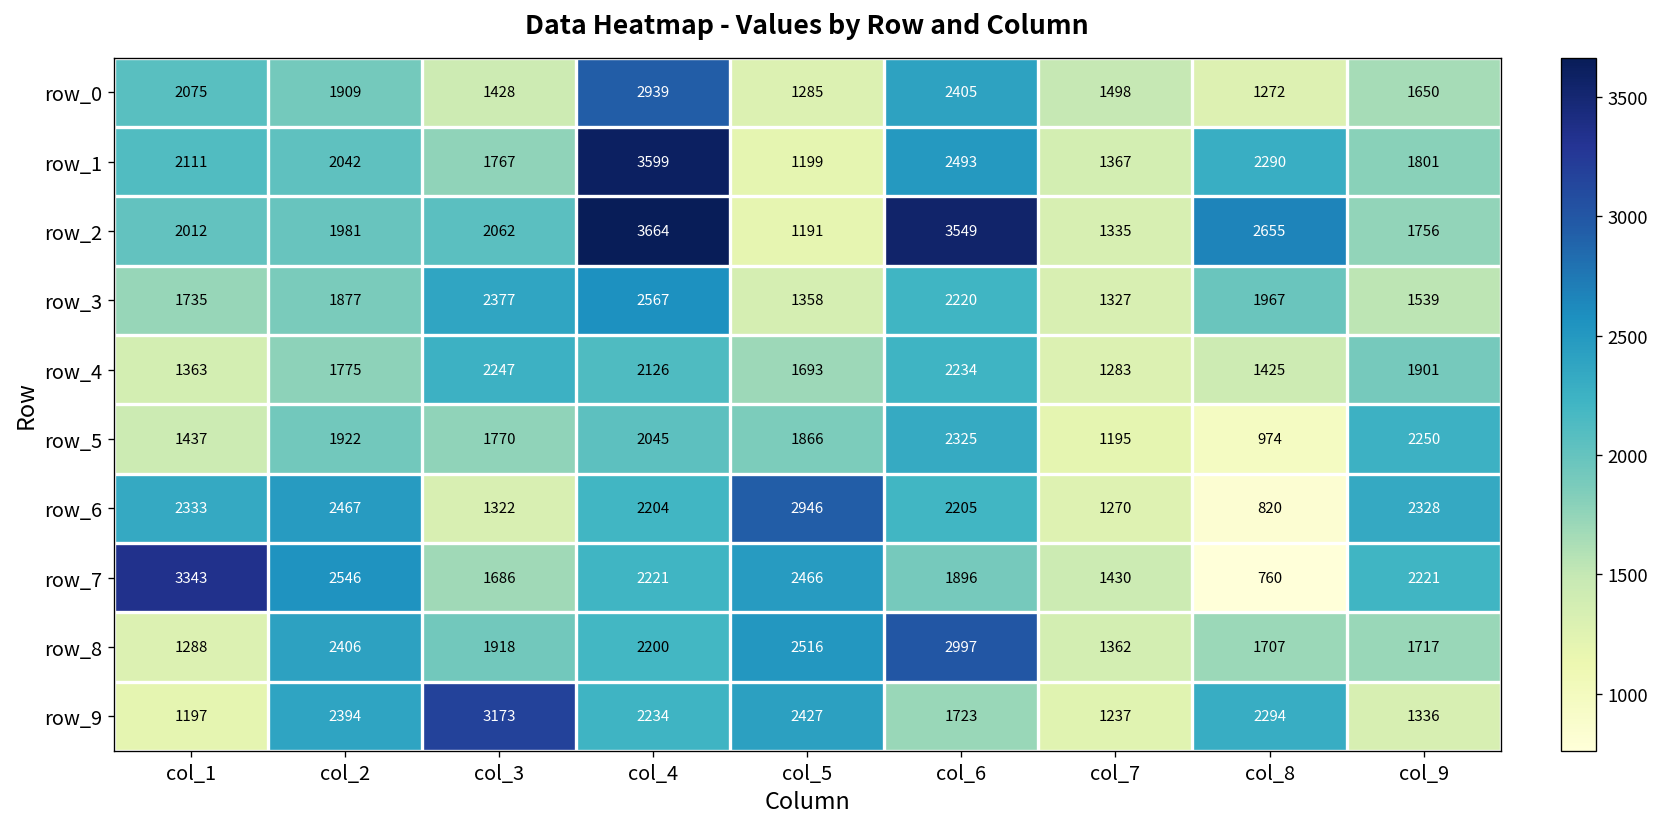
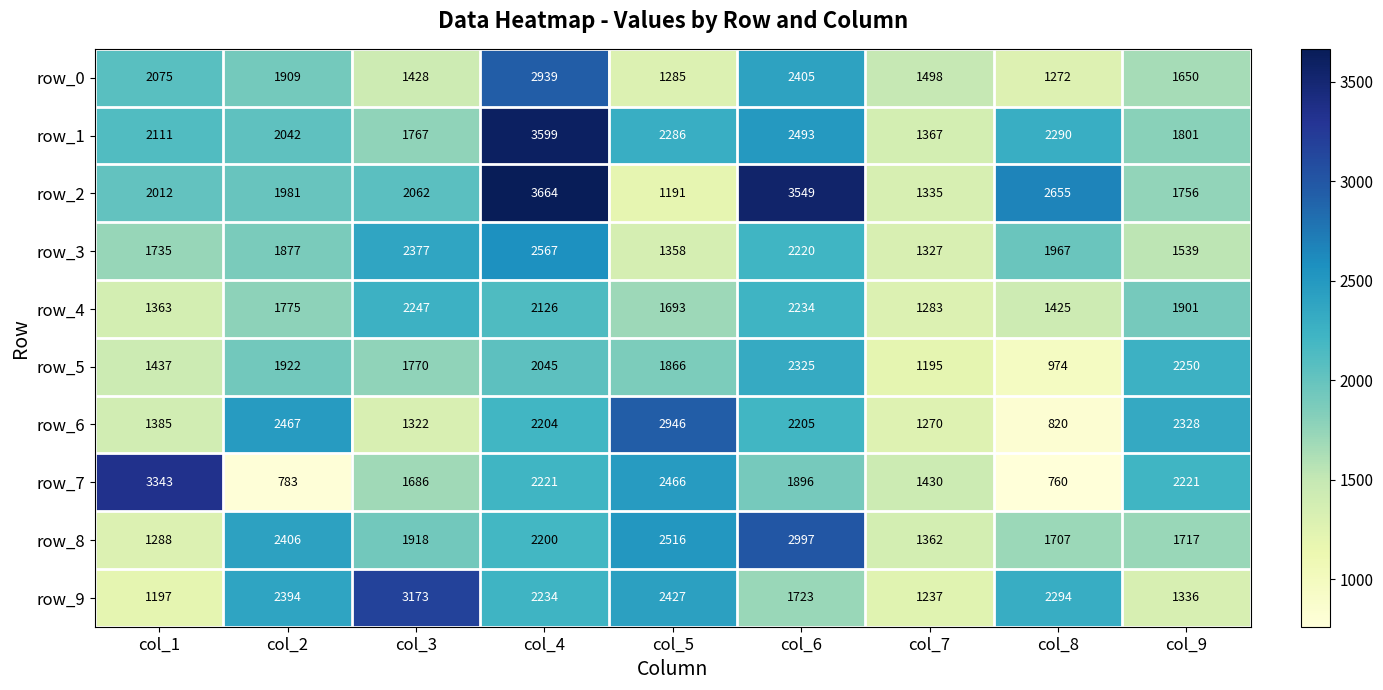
row_1, col_5: 1199 -> 2286
row_6, col_1: 2333 -> 1385
row_7, col_2: 2546 -> 783
